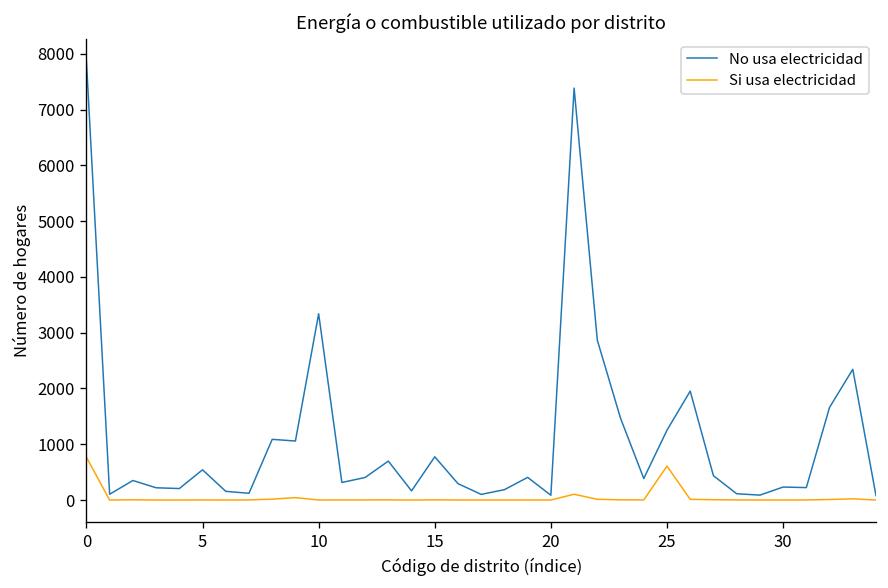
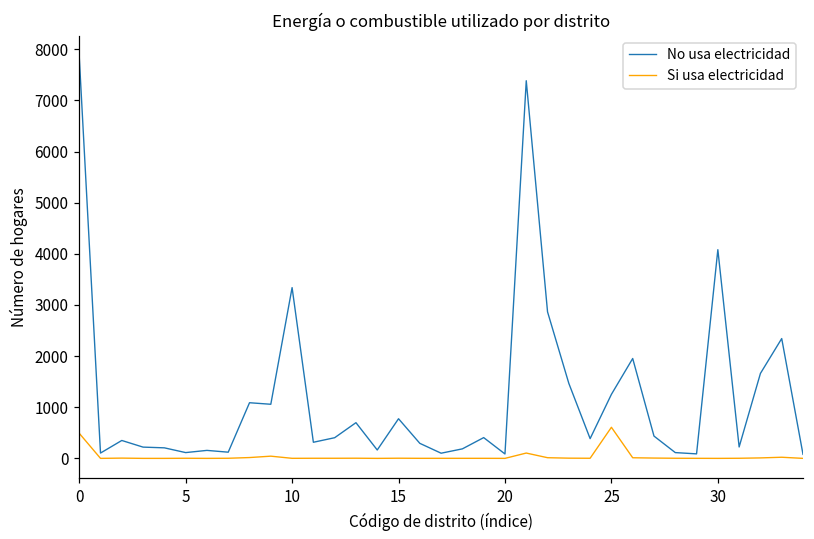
Si usa electricidad, 0: 800 -> 500
No usa electricidad, 5: 500 -> 100
No usa electricidad, 30: 200 -> 4100
